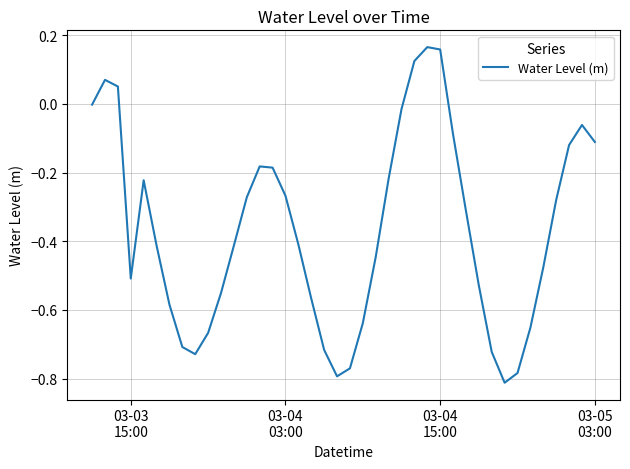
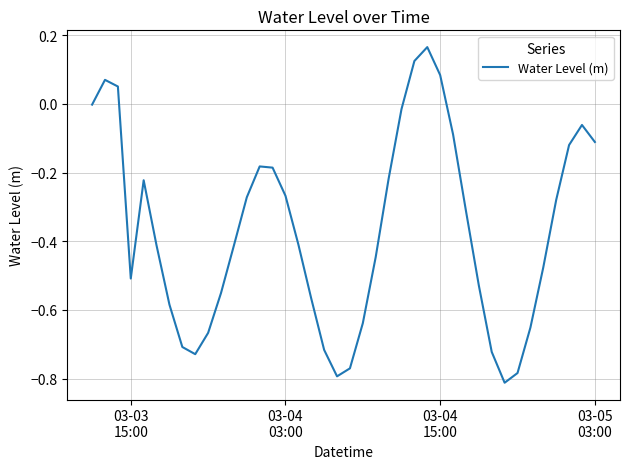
03-04 15:00: 0.16 -> 0.08
